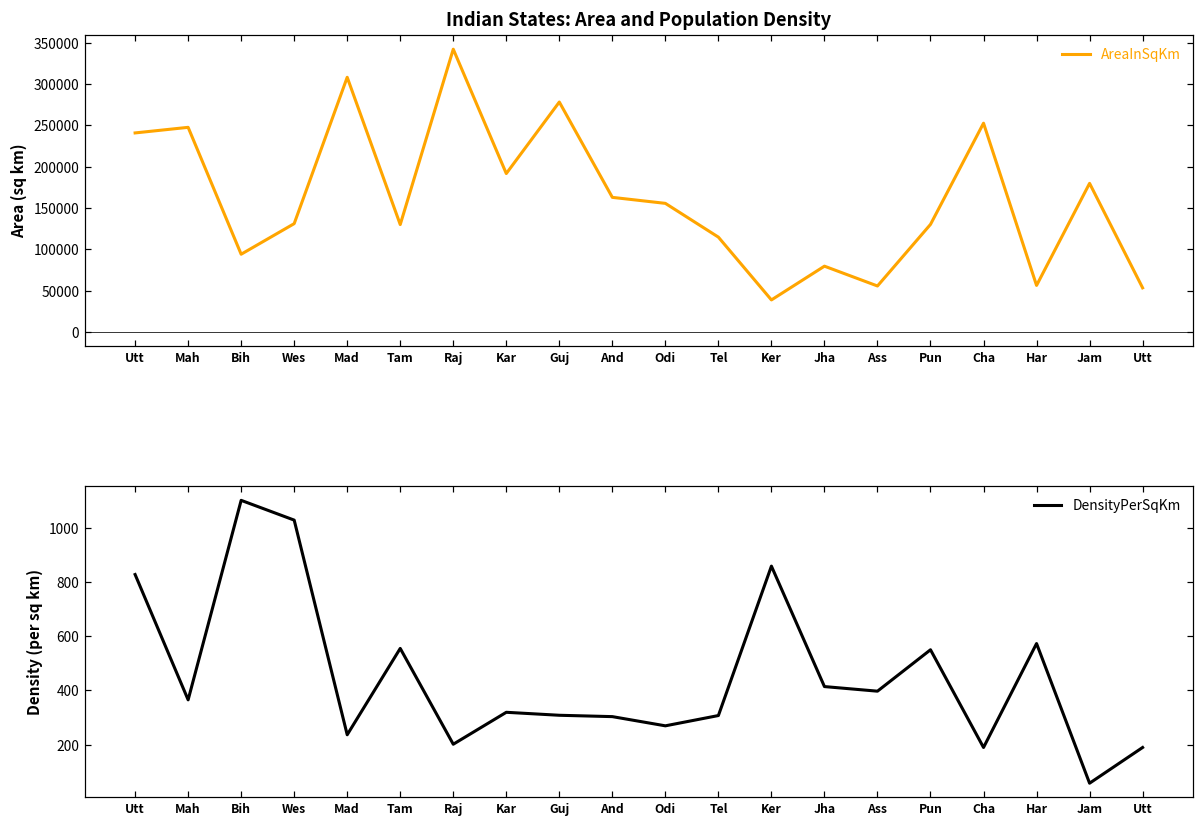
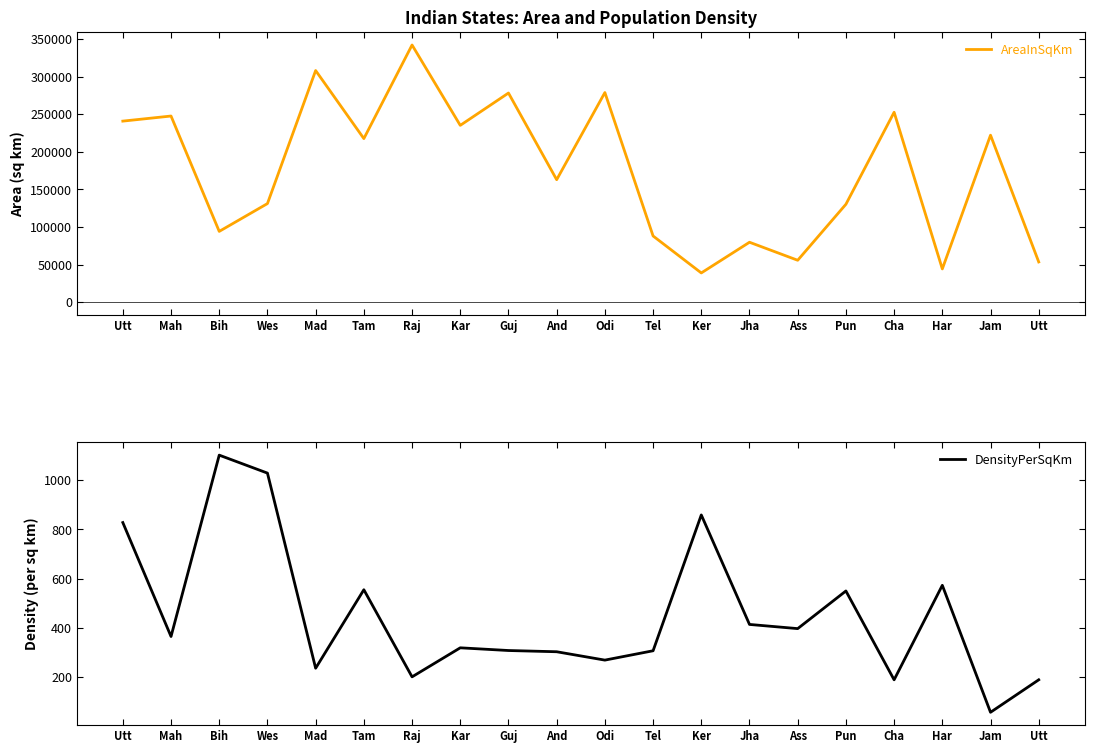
Indian States: Area and Population Density, Tam: 130000 -> 220000
Indian States: Area and Population Density, Kar: 190000 -> 240000
Indian States: Area and Population Density, Odi: 160000 -> 280000
Indian States: Area and Population Density, Tel: 110000 -> 90000
Indian States: Area and Population Density, Har: 60000 -> 40000
Indian States: Area and Population Density, Jam: 180000 -> 220000
